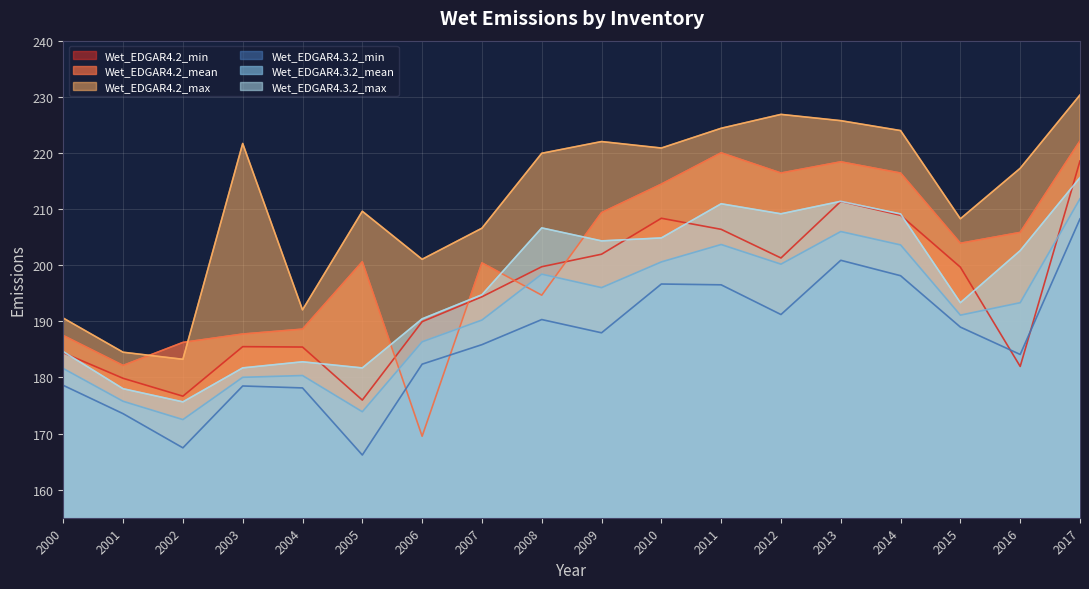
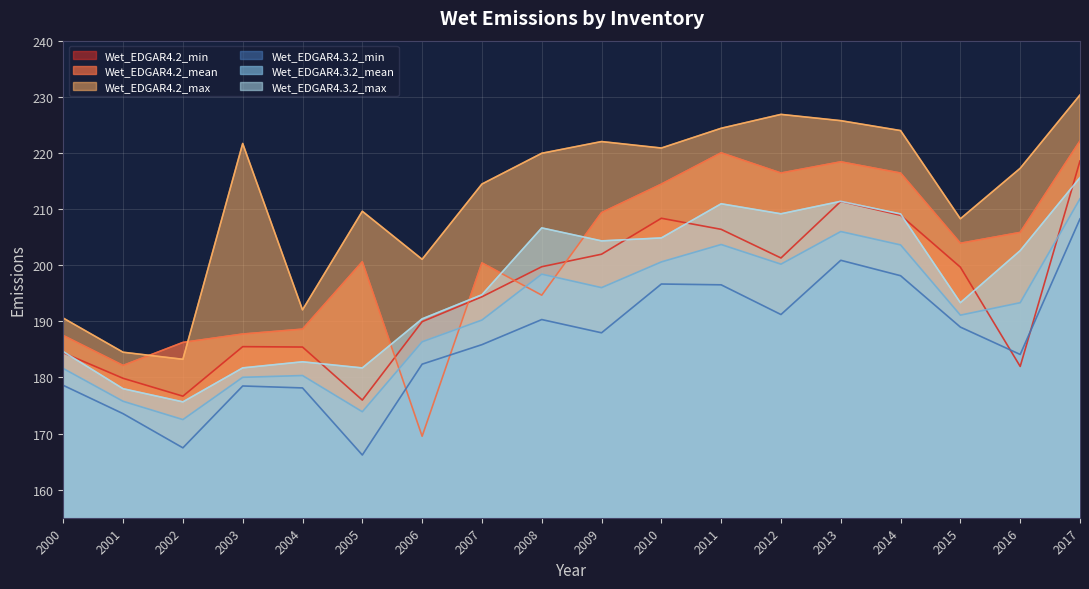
Wet_EDGAR4.2_max, 2007: 207 -> 214
